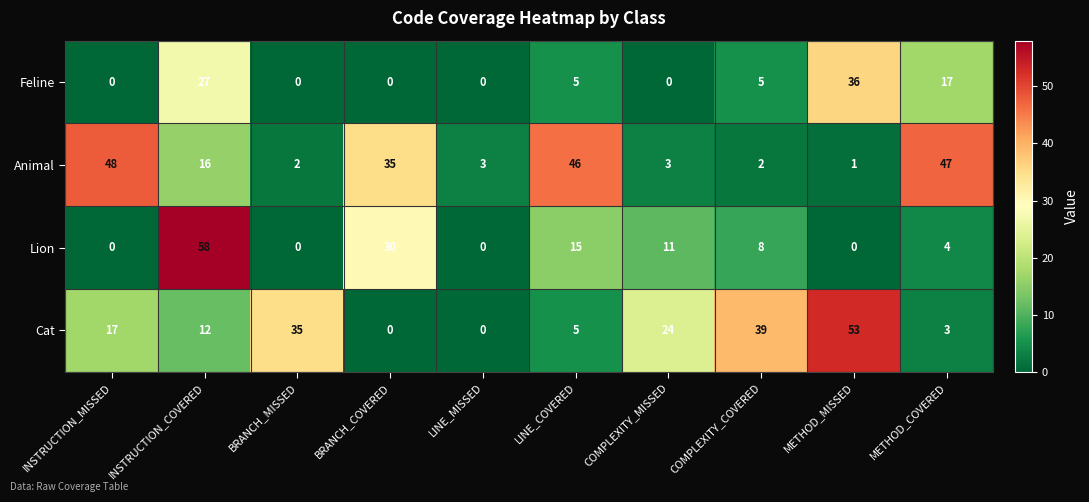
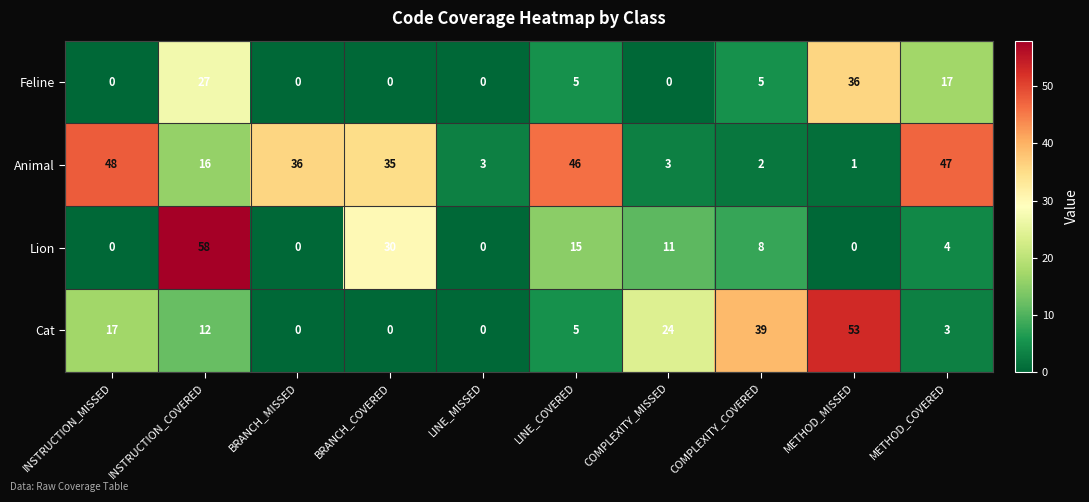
Animal, BRANCH_MISSED: 2 -> 36
Cat, BRANCH_MISSED: 35 -> 0
